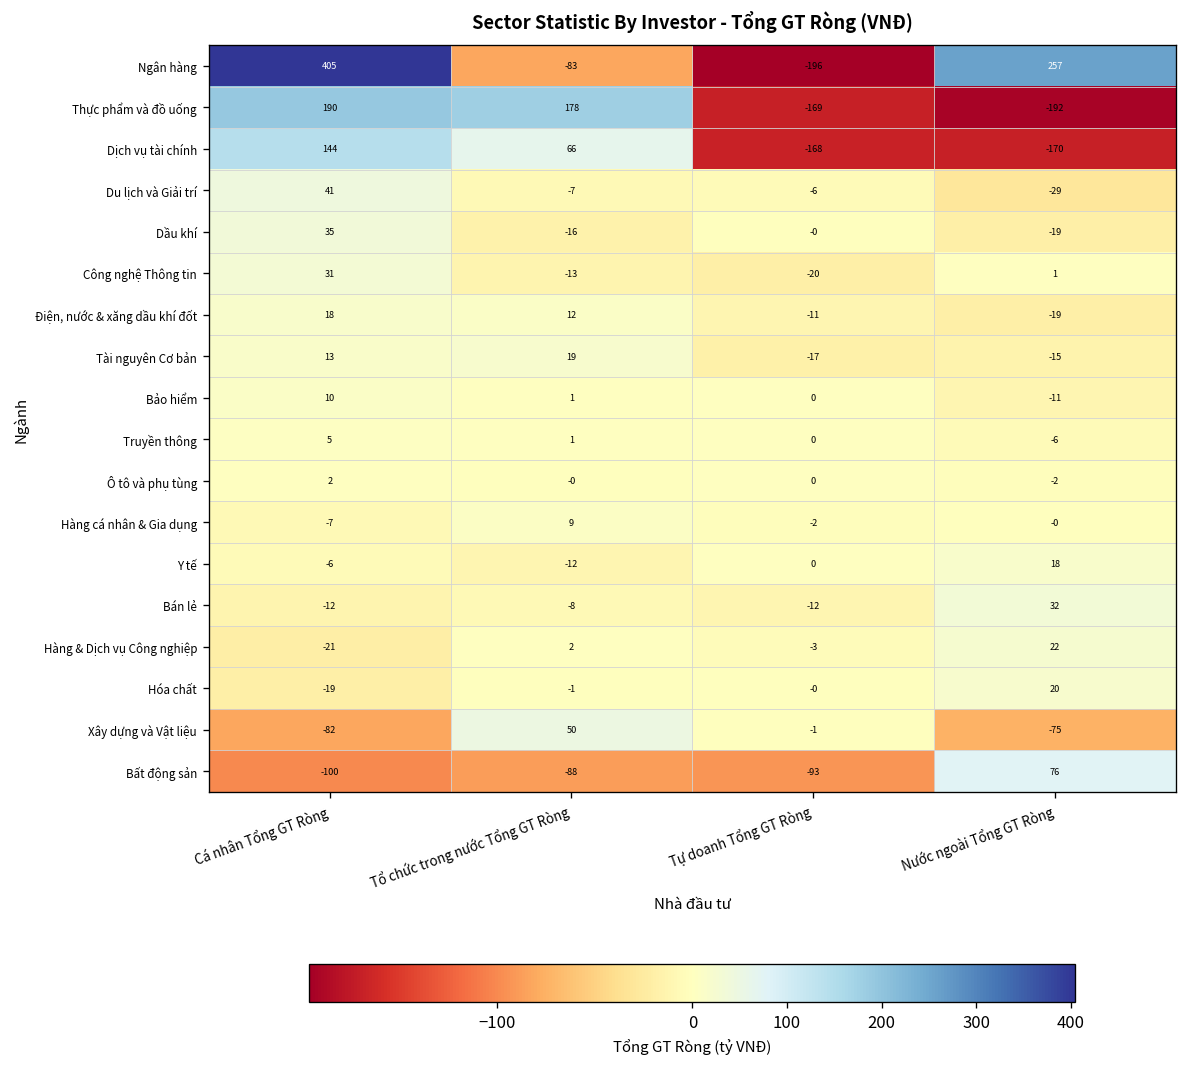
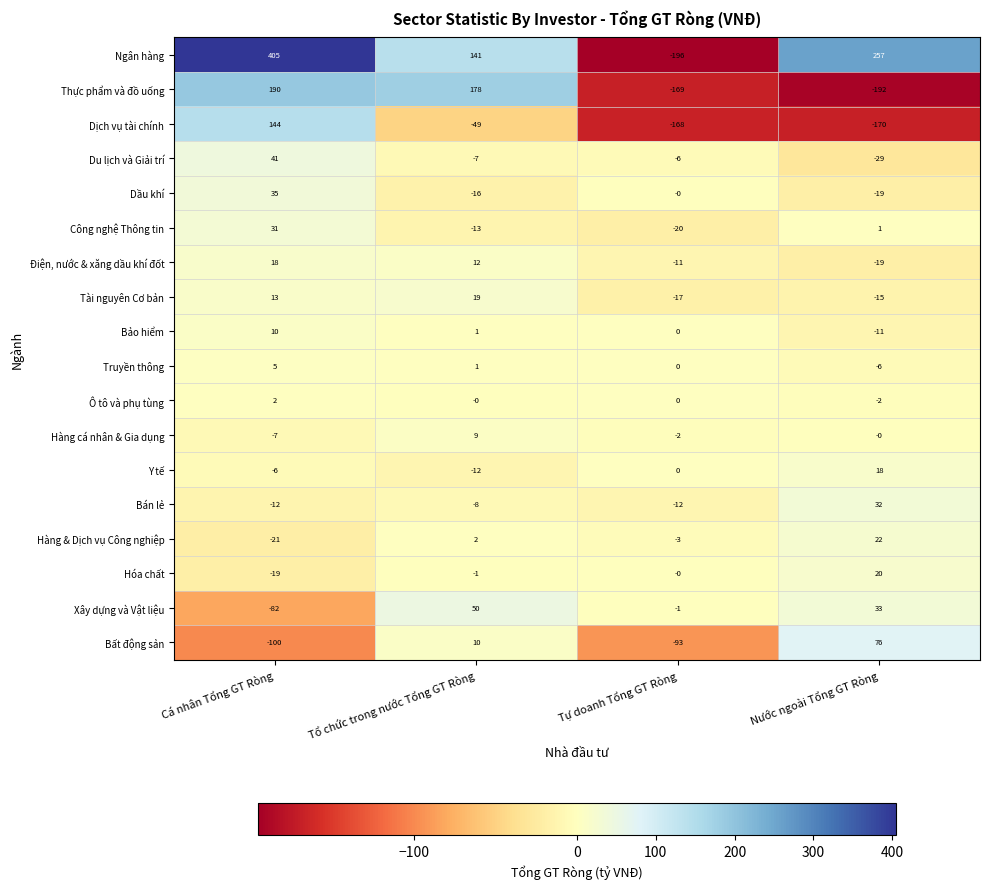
Ngân hàng, Tổ chức trong nước Tổng GT Ròng: -83 -> 141
Dịch vụ tài chính, Tổ chức trong nước Tổng GT Ròng: 66 -> -49
Xây dựng và Vật liệu, Nước ngoài Tổng GT Ròng: -75 -> 33
Bất động sản, Tổ chức trong nước Tổng GT Ròng: -88 -> 10
